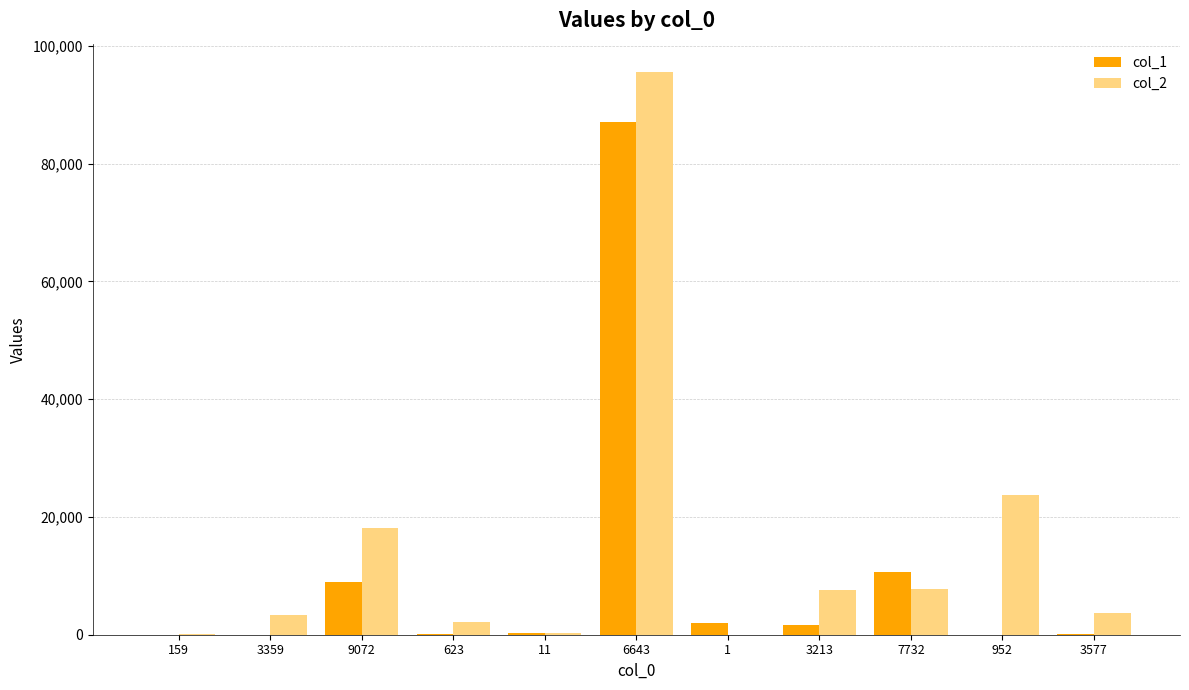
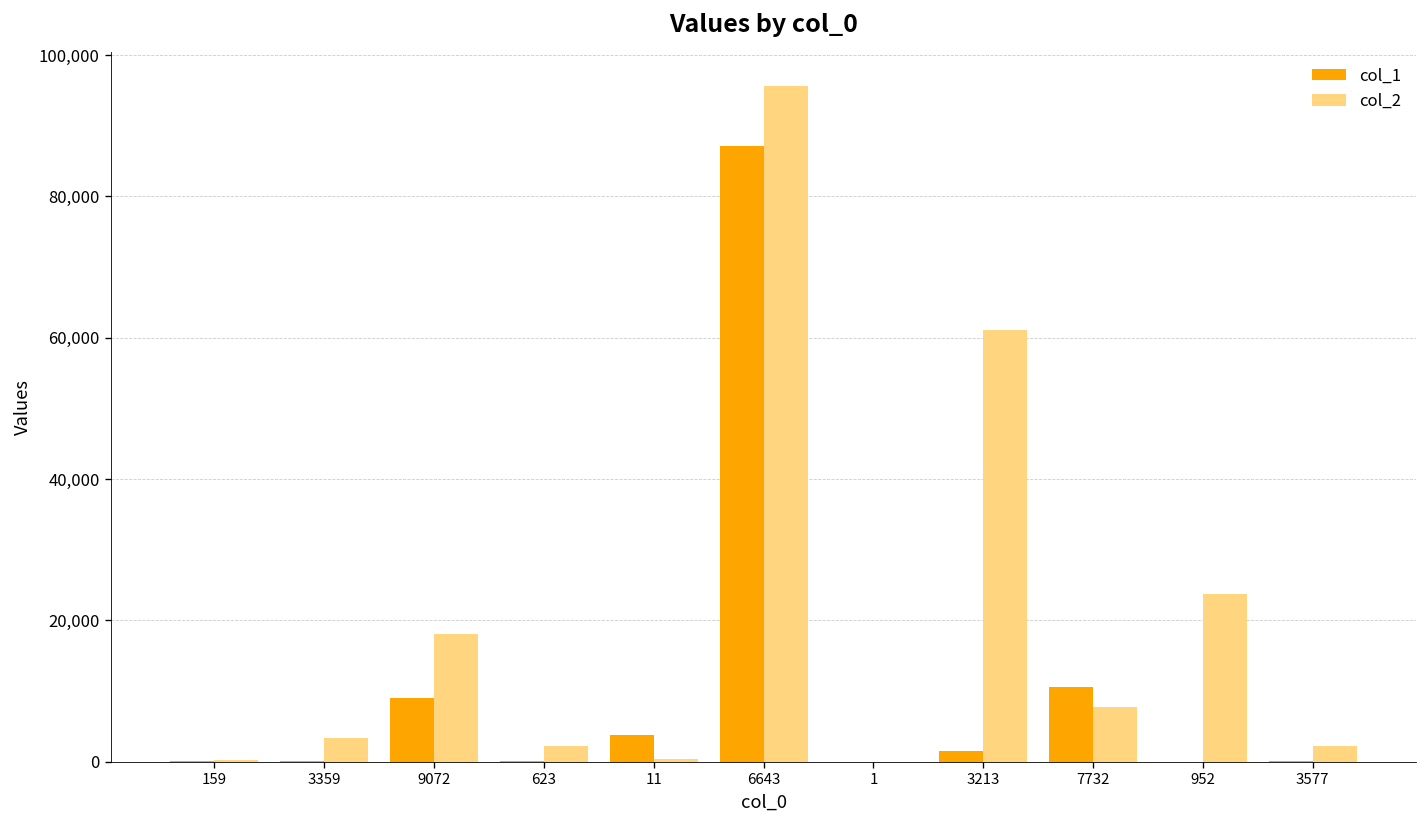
col_1, 11: 0 -> 4,000
col_1, 1: 2,000 -> 0
col_2, 3213: 8,000 -> 61,000
col_2, 3577: 4,000 -> 2,000
